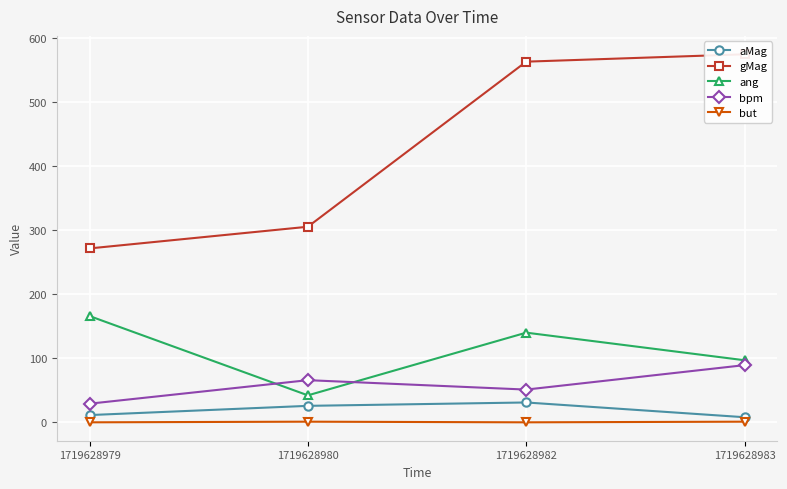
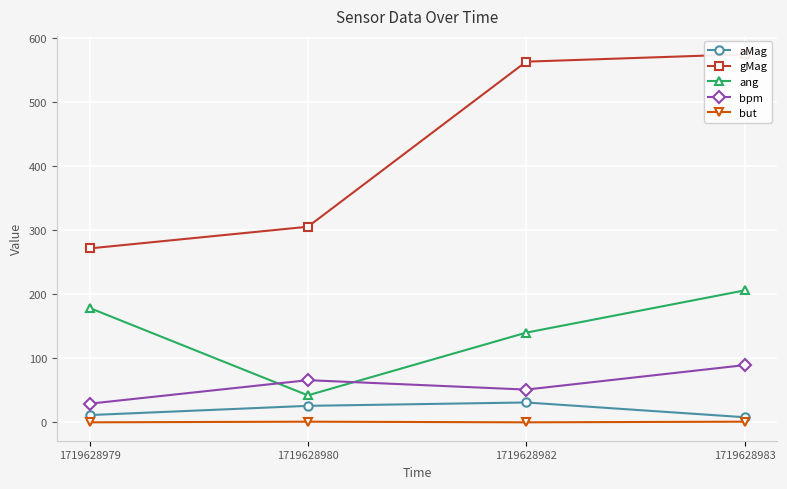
ang, 1719628979: 170 -> 180
ang, 1719628983: 100 -> 210
